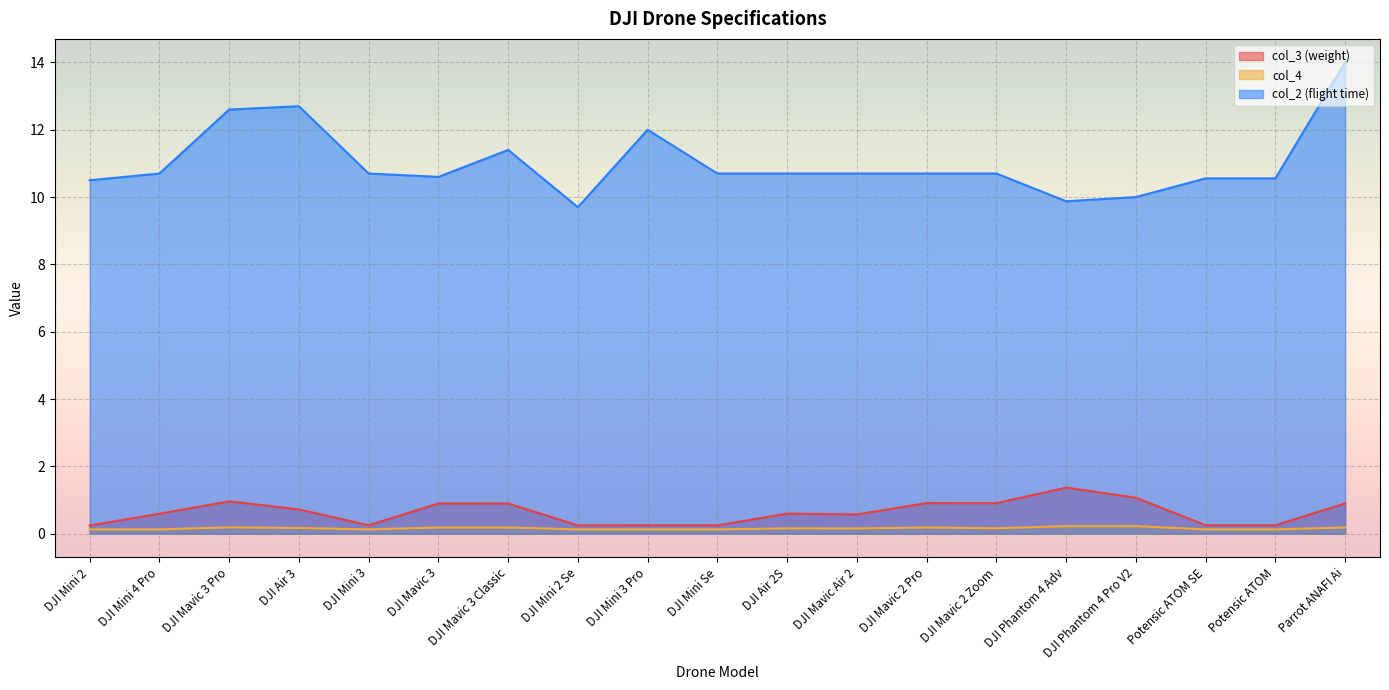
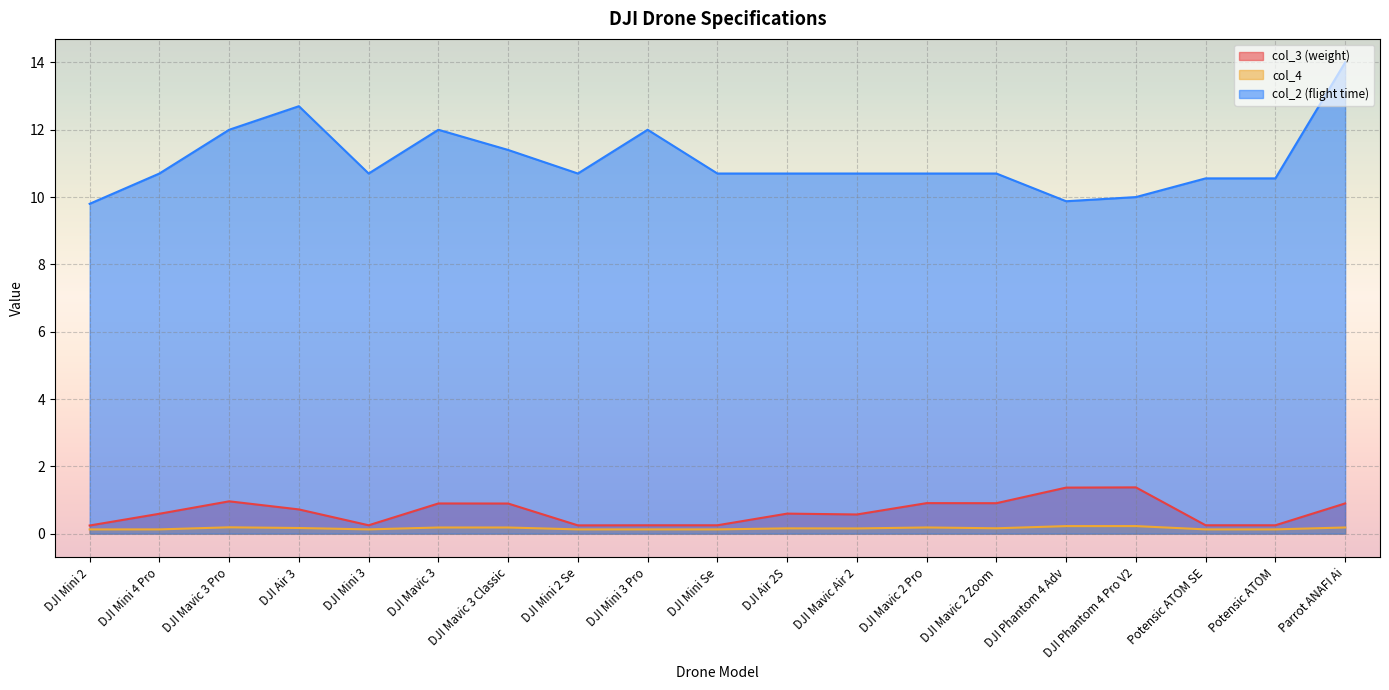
col_2 (flight time), DJI Mini 2: 10.5 -> 9.8
col_2 (flight time), DJI Mavic 3 Pro: 12.6 -> 12.0
col_2 (flight time), DJI Mavic 3: 10.6 -> 12.0
col_2 (flight time), DJI Mini 2 Se: 9.7 -> 10.7
col_3 (weight), DJI Phantom 4 Pro V2: 1.1 -> 1.4
